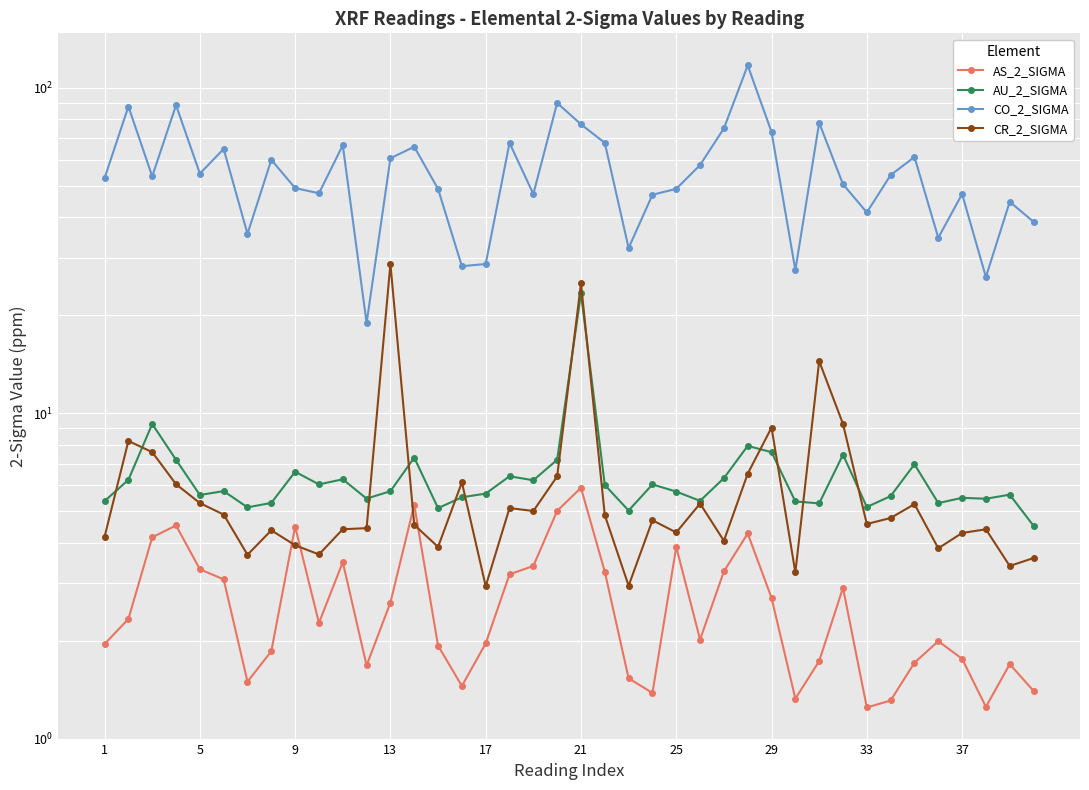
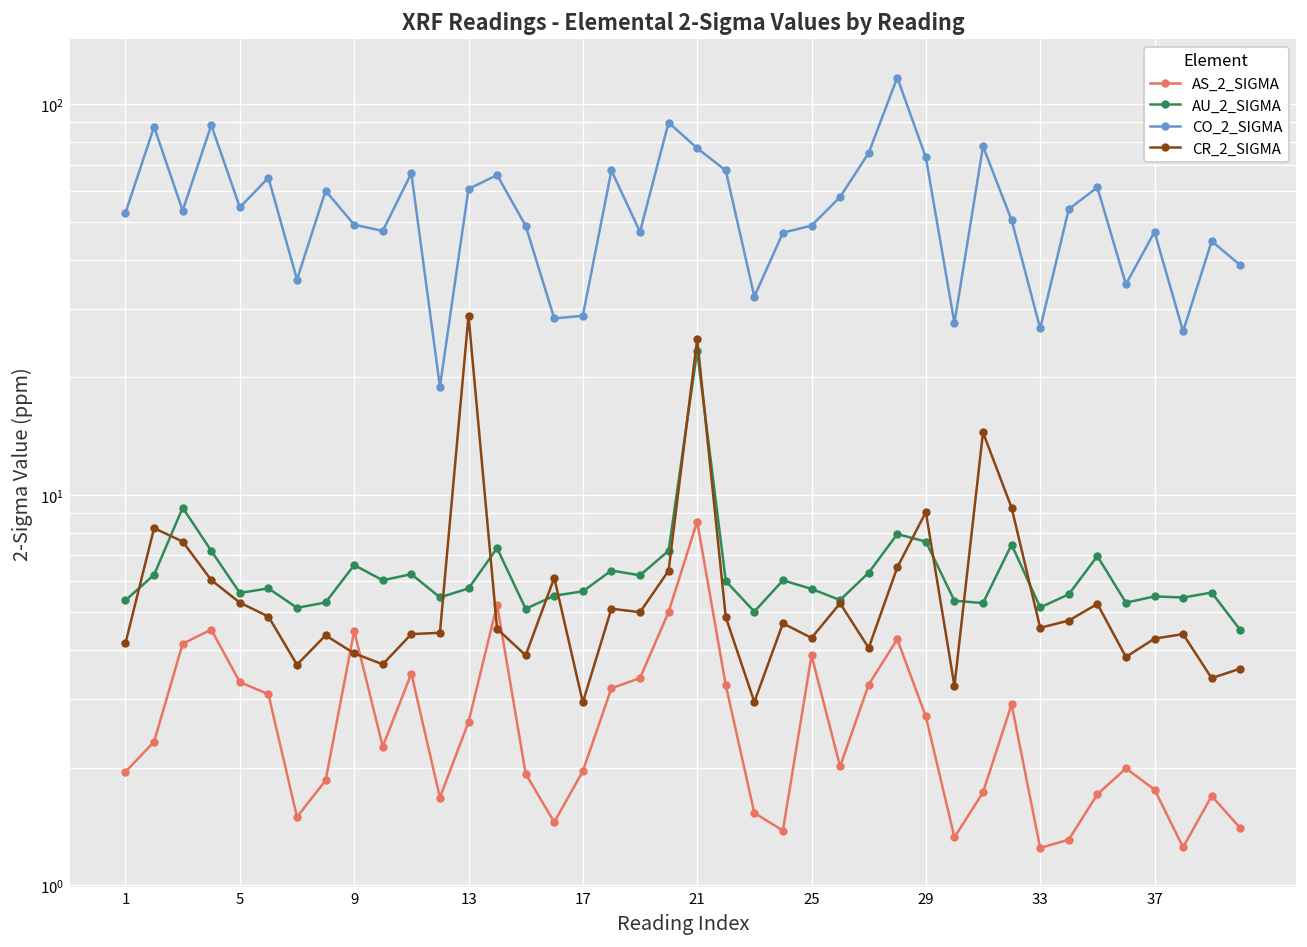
AS_2_SIGMA, 21: 5.9 -> 8.5
CO_2_SIGMA, 33: 41 -> 27
